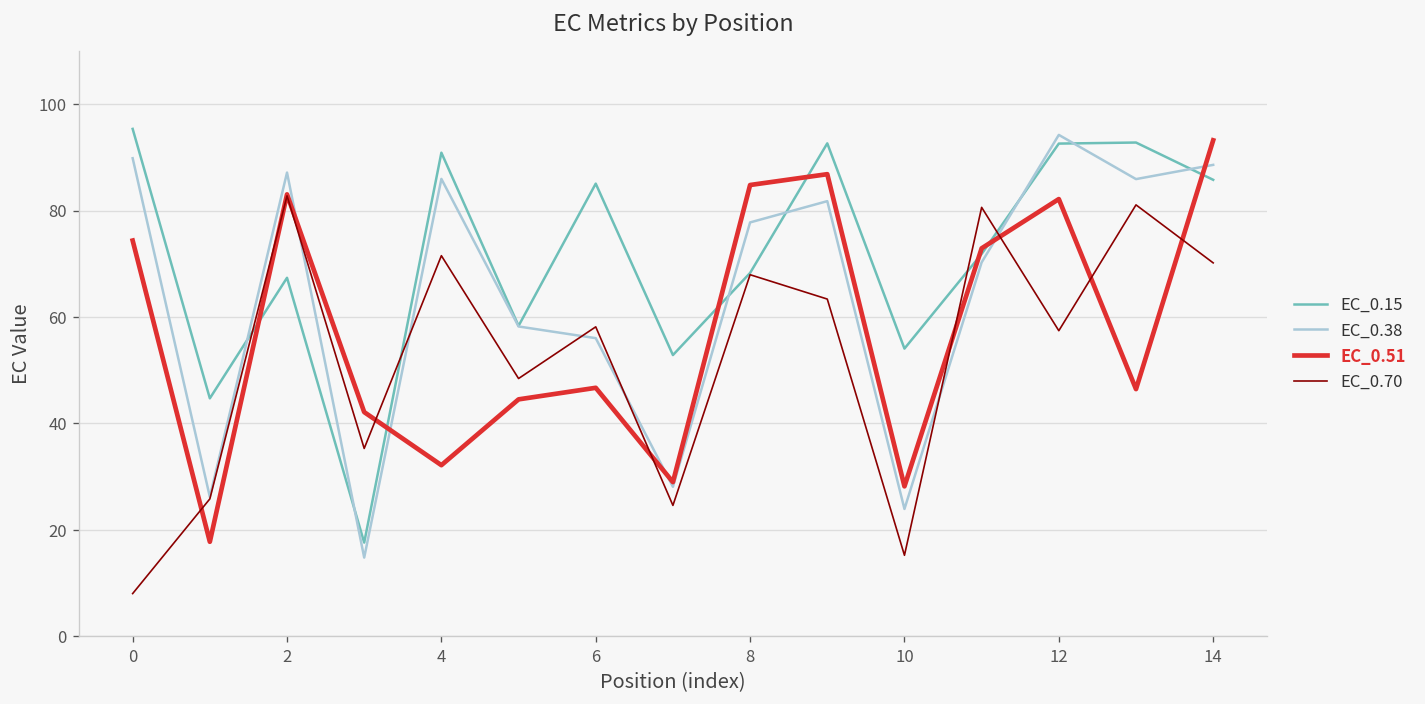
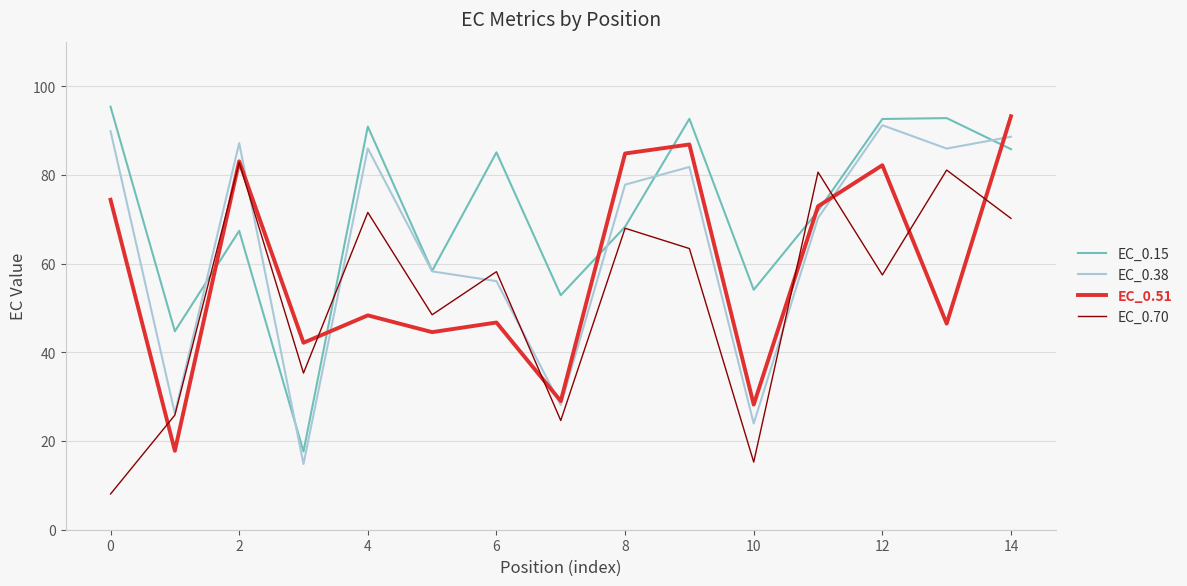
EC_0.51, 4: 32 -> 48
EC_0.38, 12: 94 -> 91
